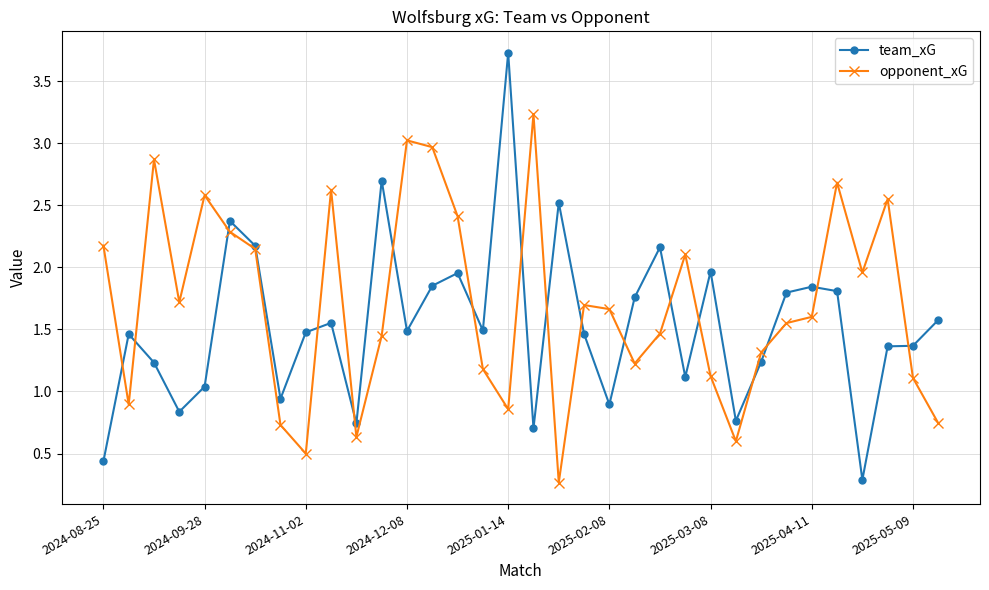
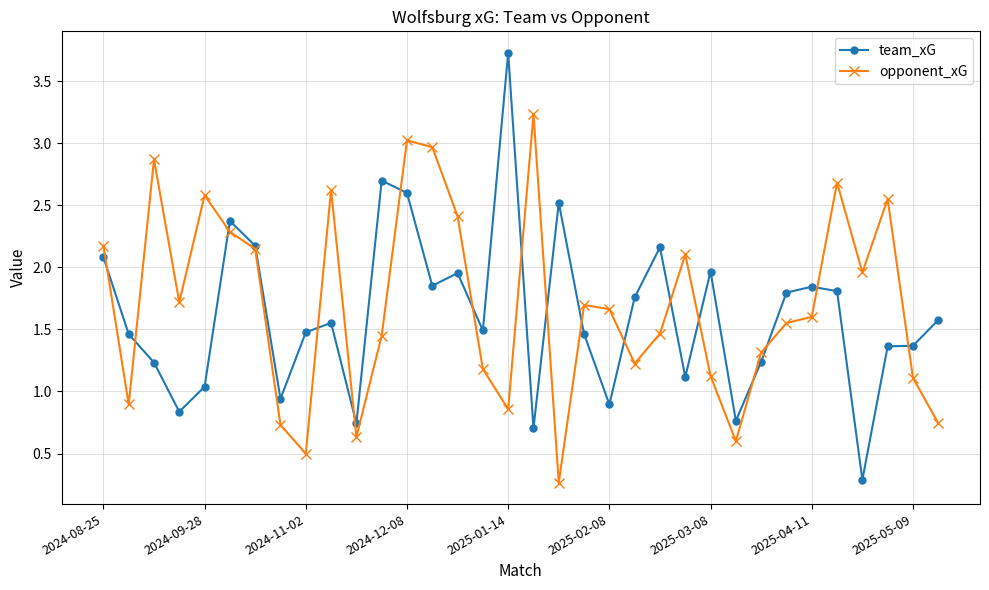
team_xG, 2024-08-25: 0.44 -> 2.08
team_xG, 2024-12-08: 1.49 -> 2.60
